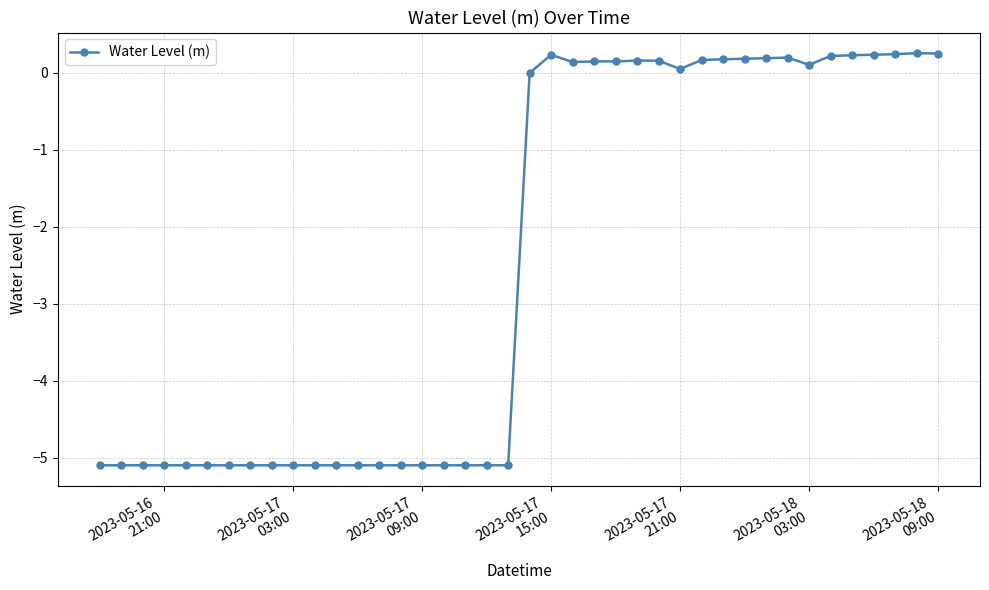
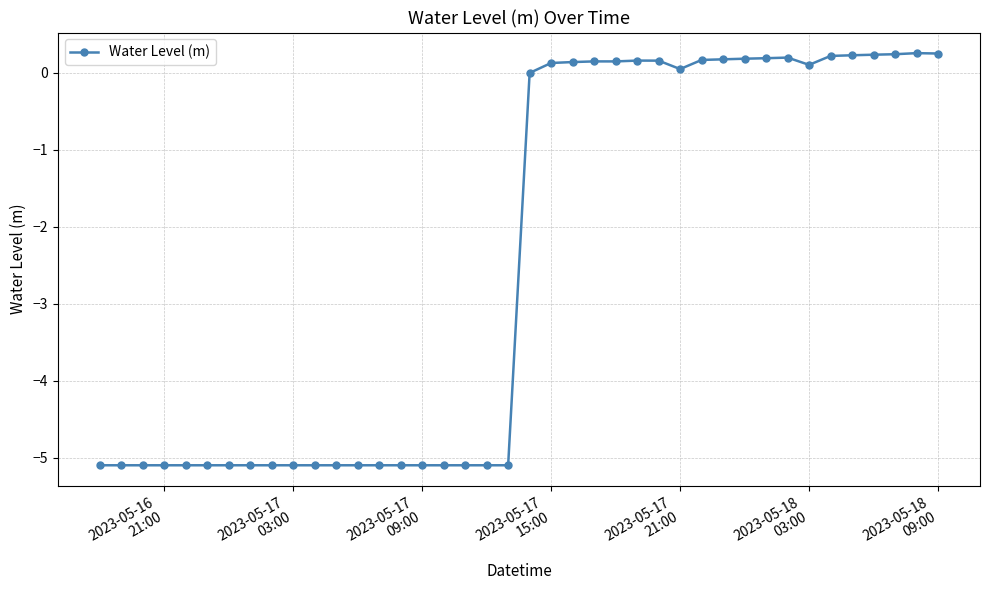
2023-05-17 15:00: 0.2 -> 0.1
